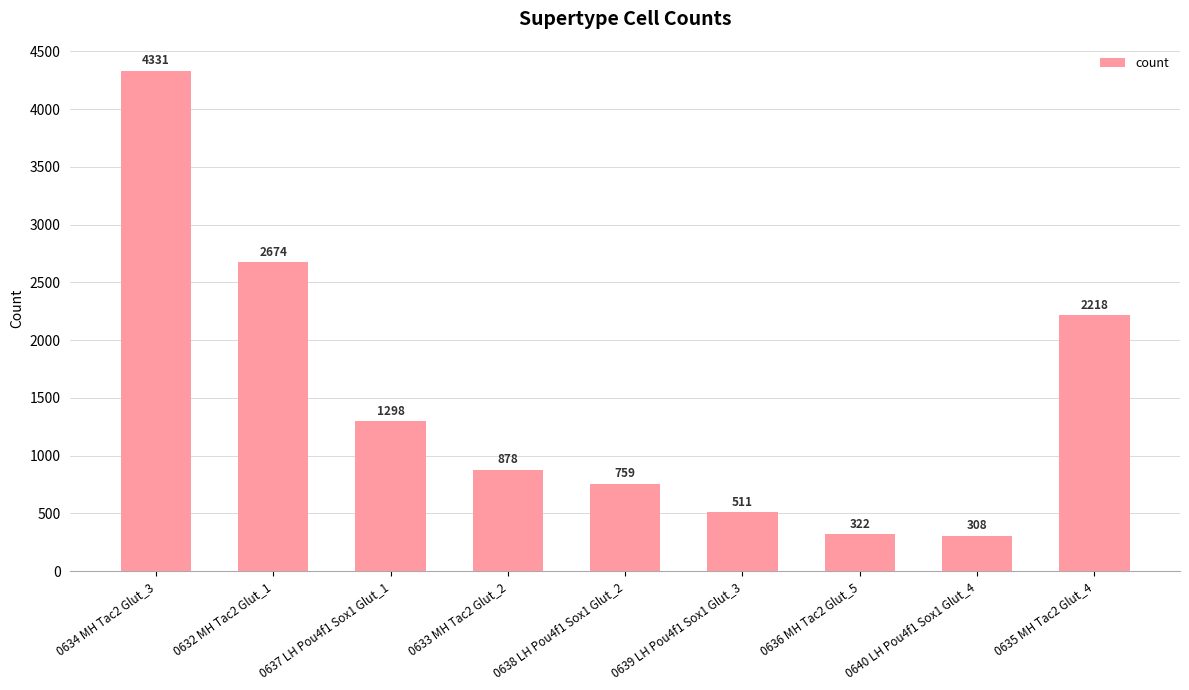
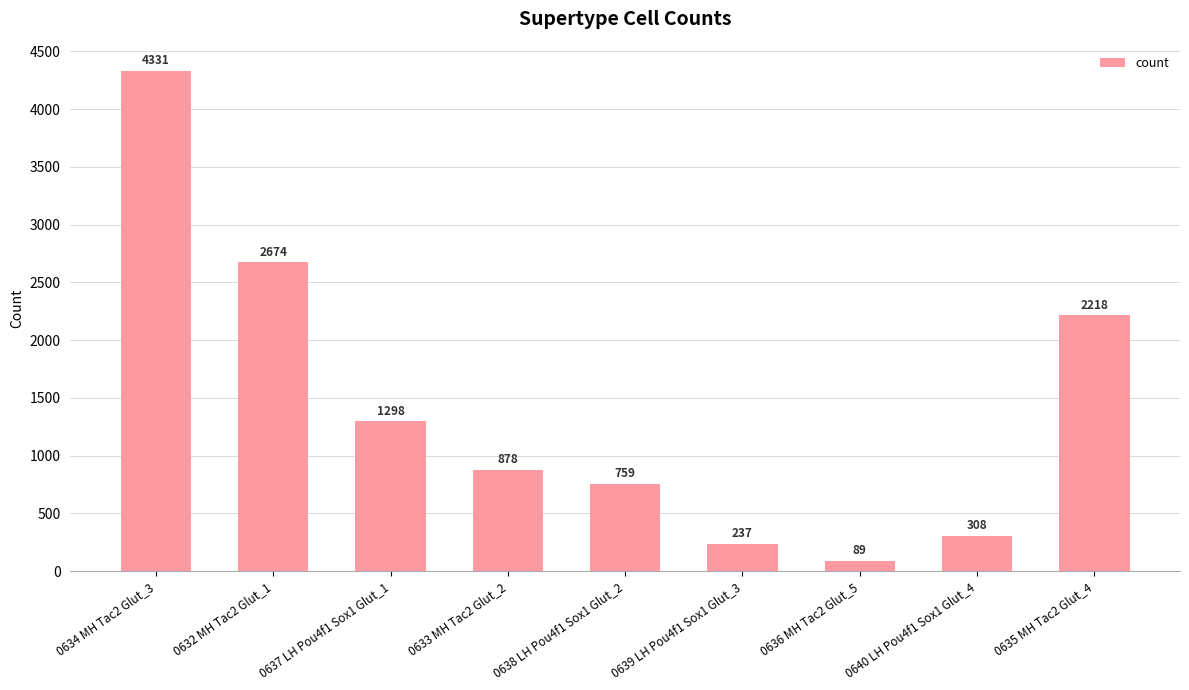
0639 LH Pou4f1 Sox1 Glut_3: 511 -> 237
0636 MH Tac2 Glut_5: 322 -> 89
